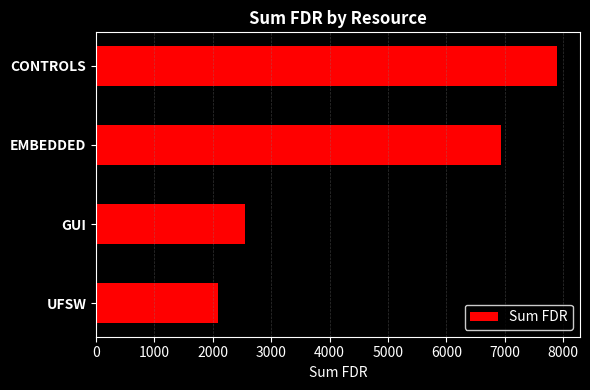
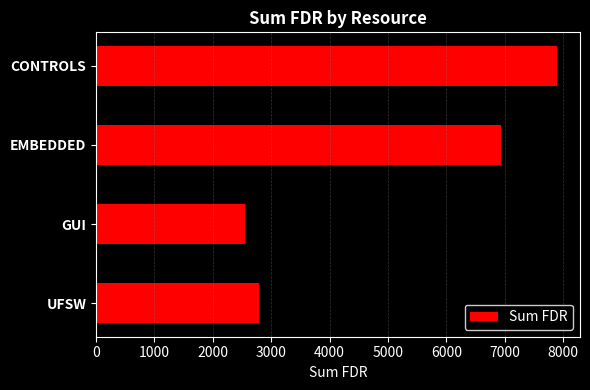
UFSW: 2100 -> 2800
